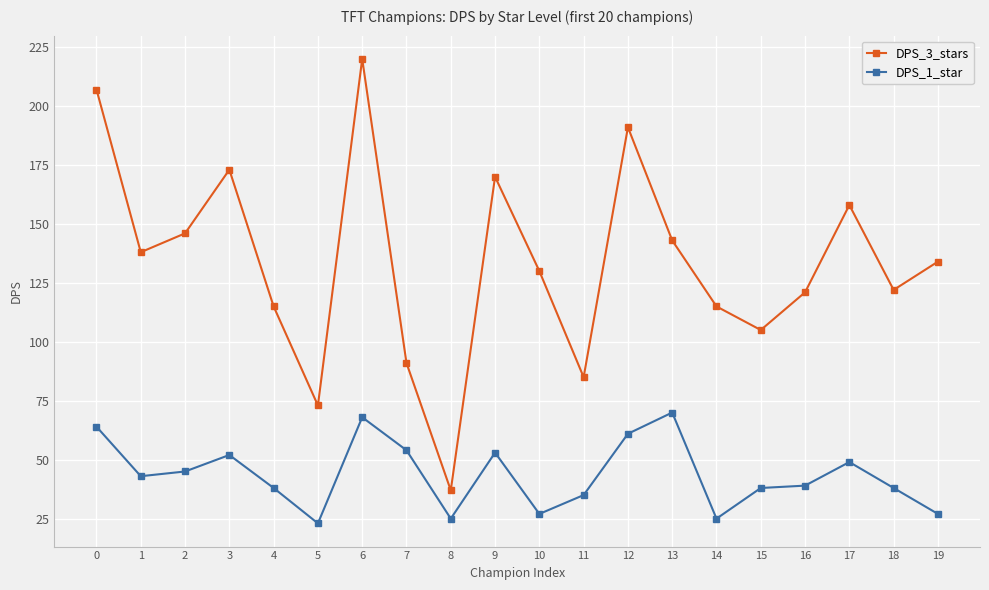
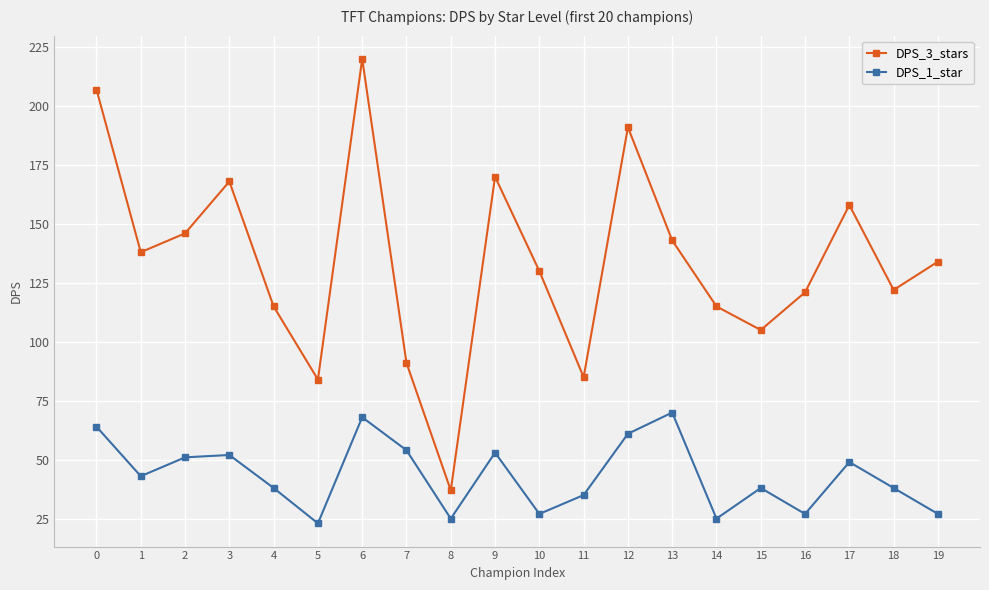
DPS_1_star, 2: 45 -> 51
DPS_3_stars, 3: 173 -> 168
DPS_3_stars, 5: 73 -> 84
DPS_1_star, 16: 39 -> 27
